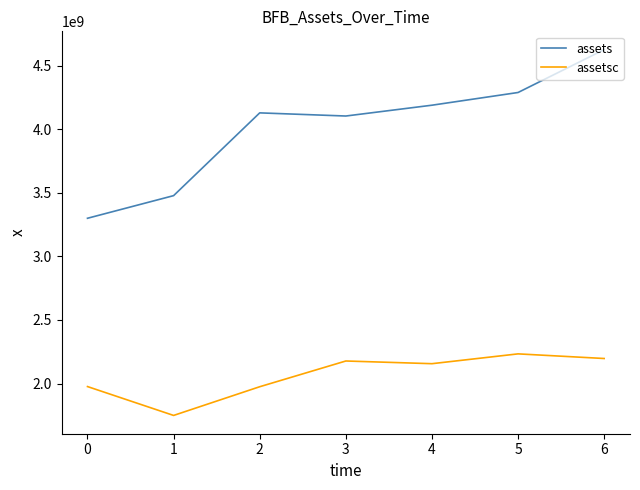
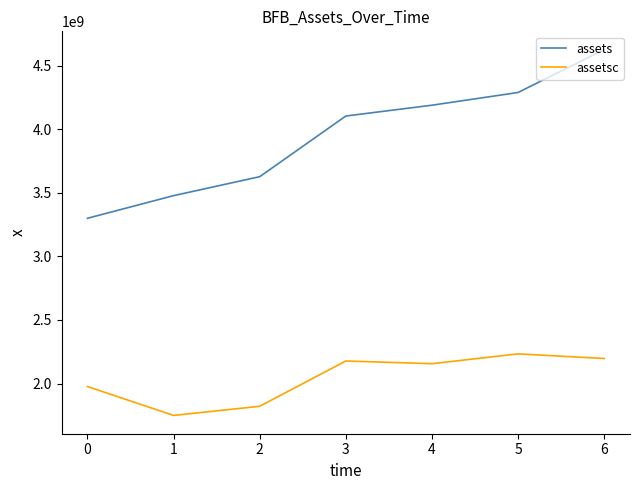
assets, 2: 4130000000 -> 3630000000
assetsc, 2: 1970000000 -> 1820000000
